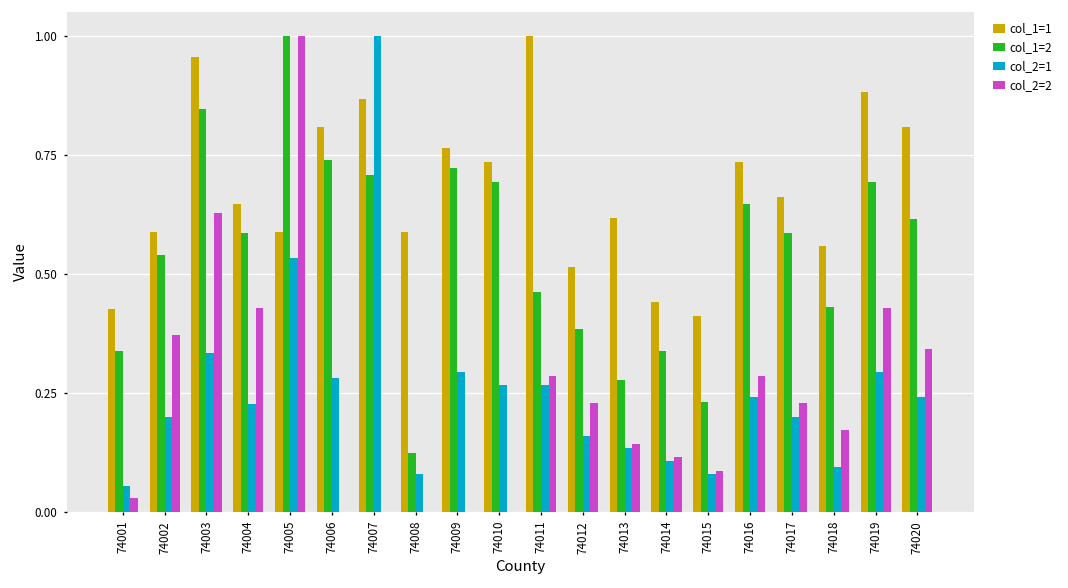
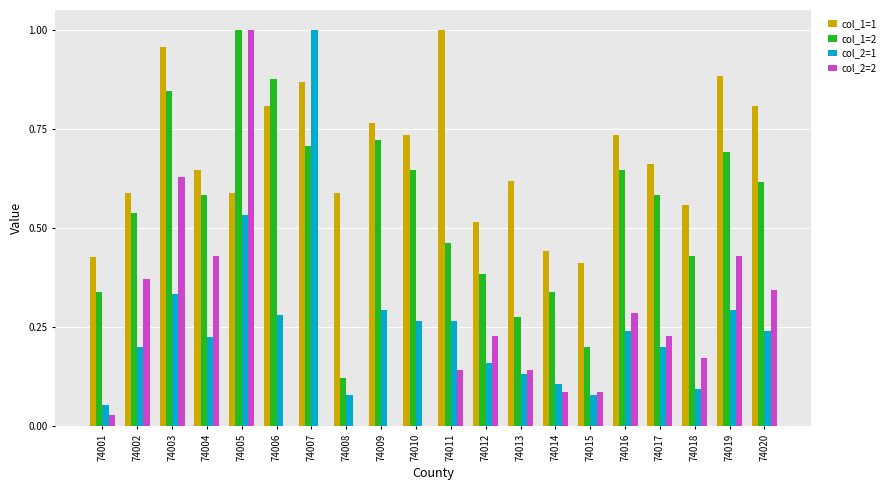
col_1=2, 74006: 0.74 -> 0.88
col_1=2, 74010: 0.69 -> 0.65
col_2=2, 74011: 0.29 -> 0.14
col_2=2, 74014: 0.11 -> 0.09
col_1=2, 74015: 0.23 -> 0.20
